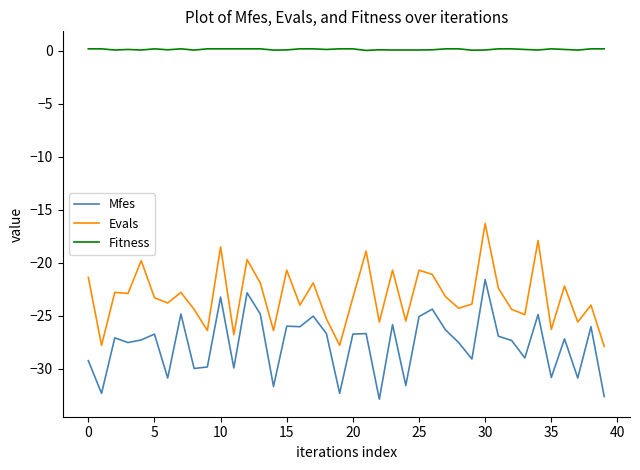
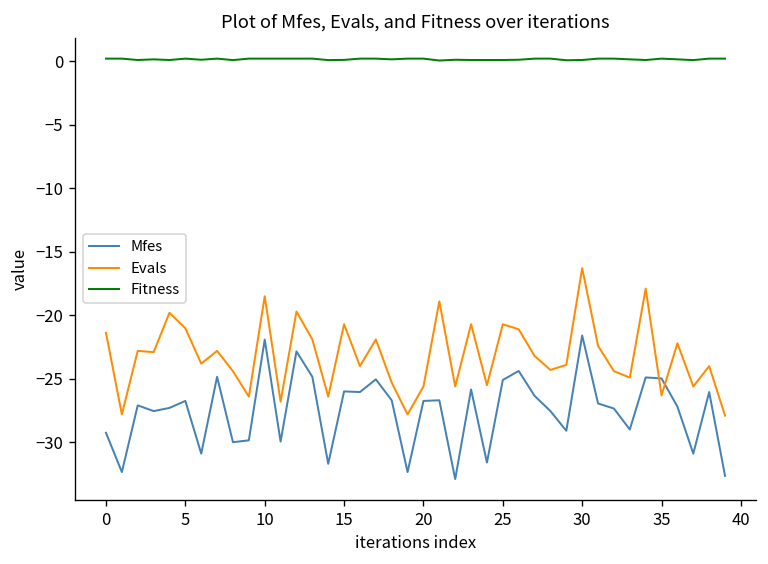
Evals, 5: -23.3 -> -21.0
Mfes, 10: -23.3 -> -21.9
Evals, 20: -23.3 -> -25.6
Mfes, 35: -30.9 -> -25.0
